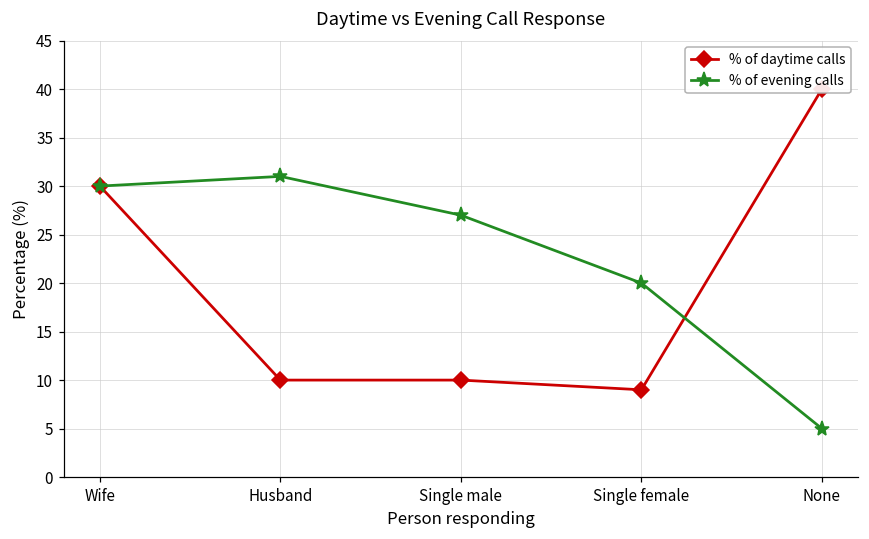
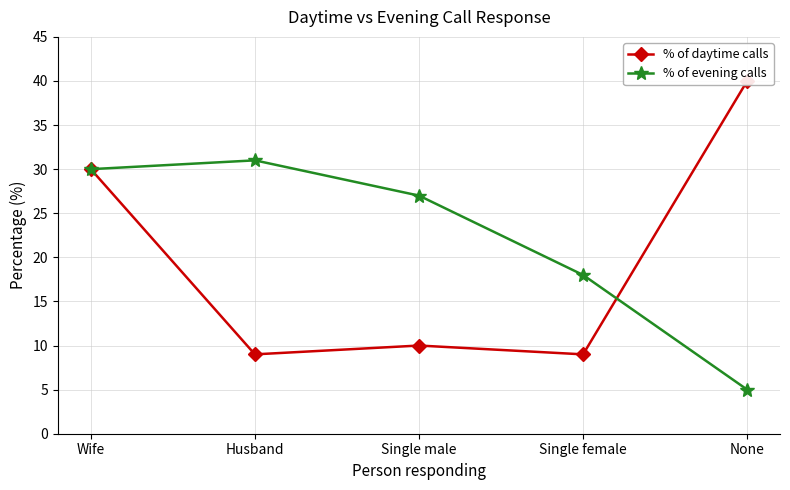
% of daytime calls, Husband: 10 -> 9
% of evening calls, Single female: 20 -> 18
